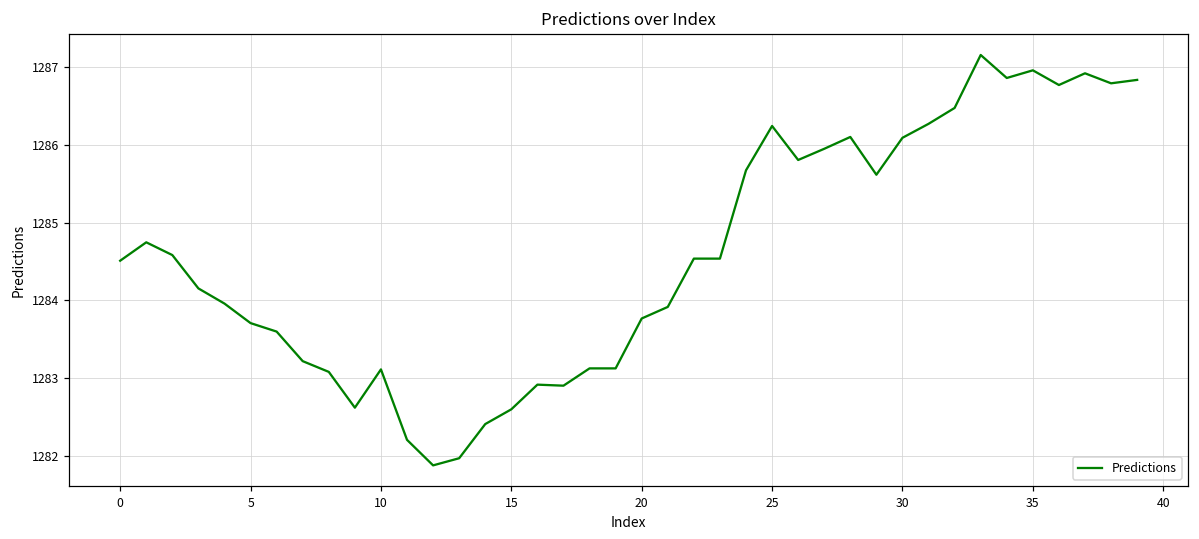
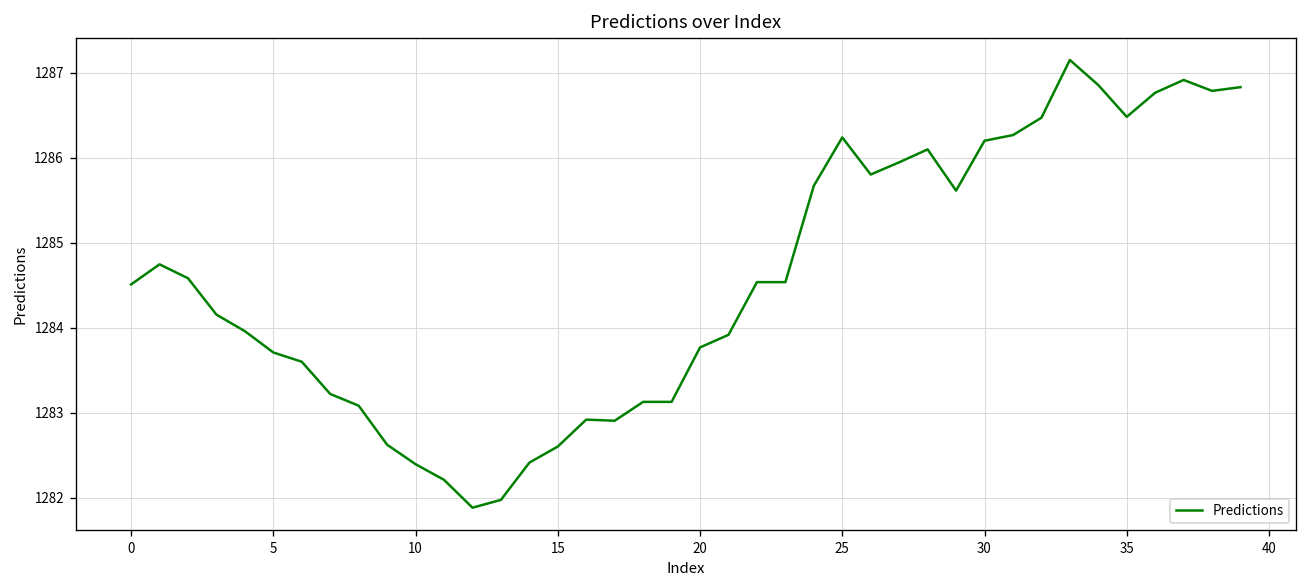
10: 1283.1 -> 1282.4
30: 1286.1 -> 1286.2
35: 1287.0 -> 1286.5
